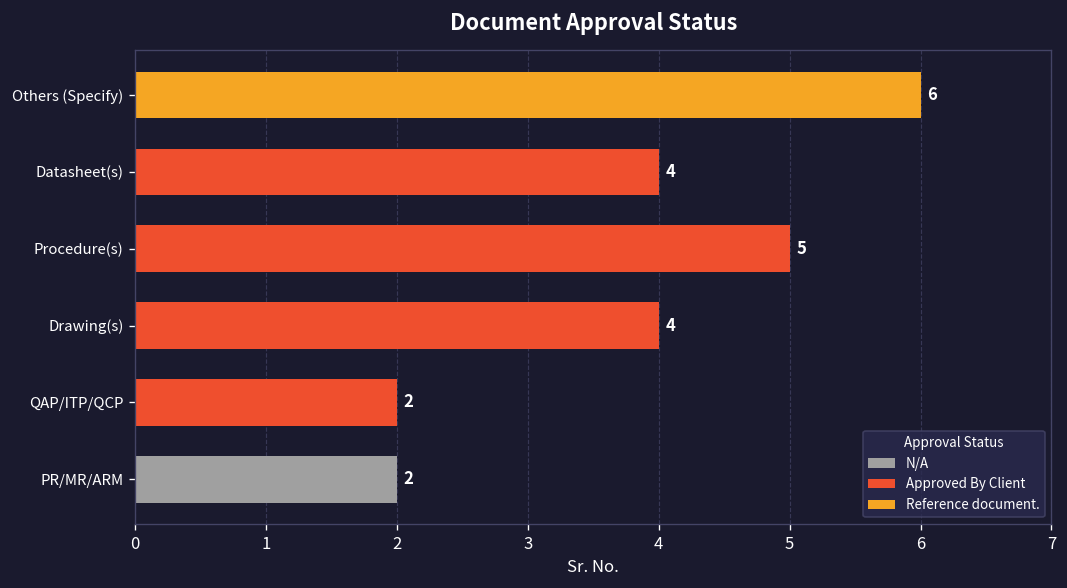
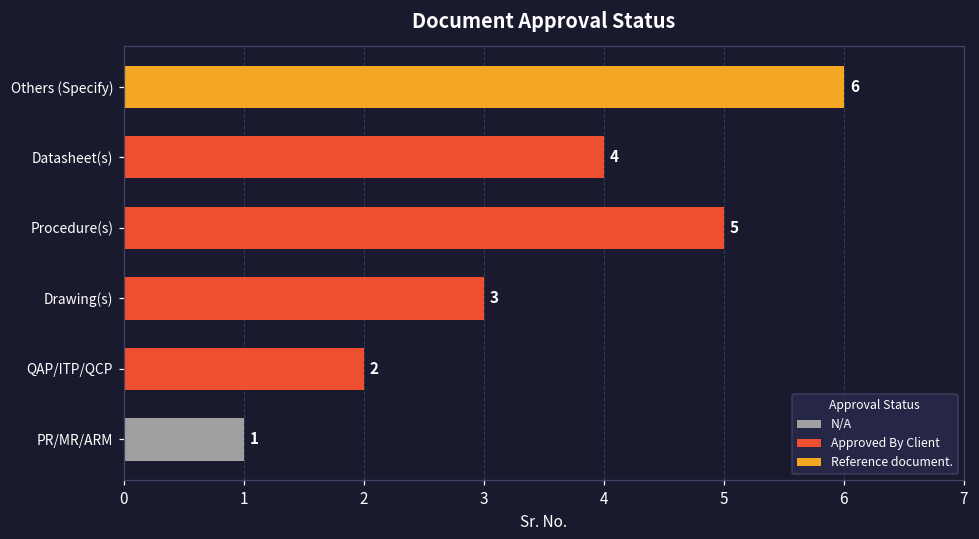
Drawing(s): 4 -> 3
PR/MR/ARM: 2 -> 1
